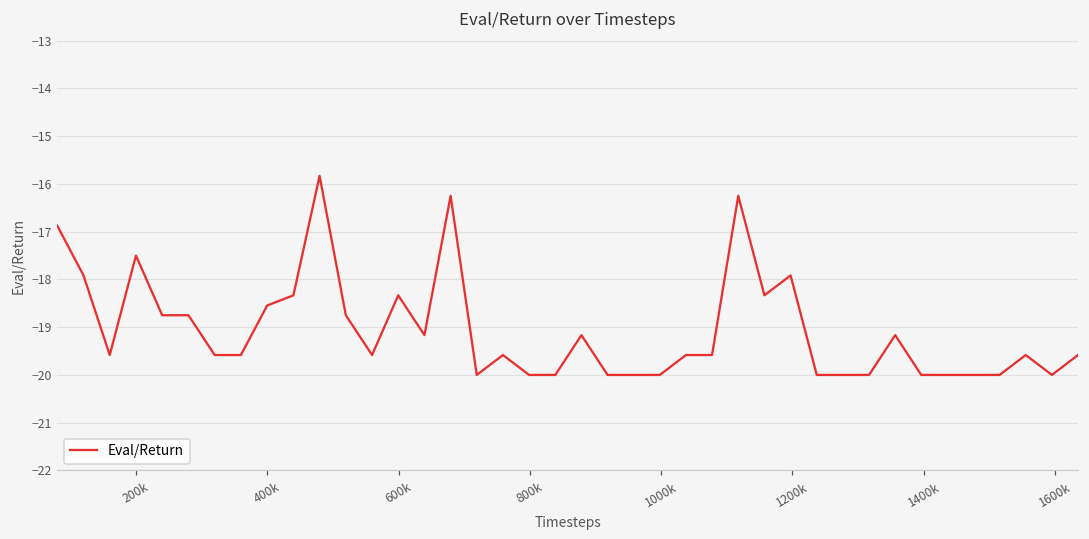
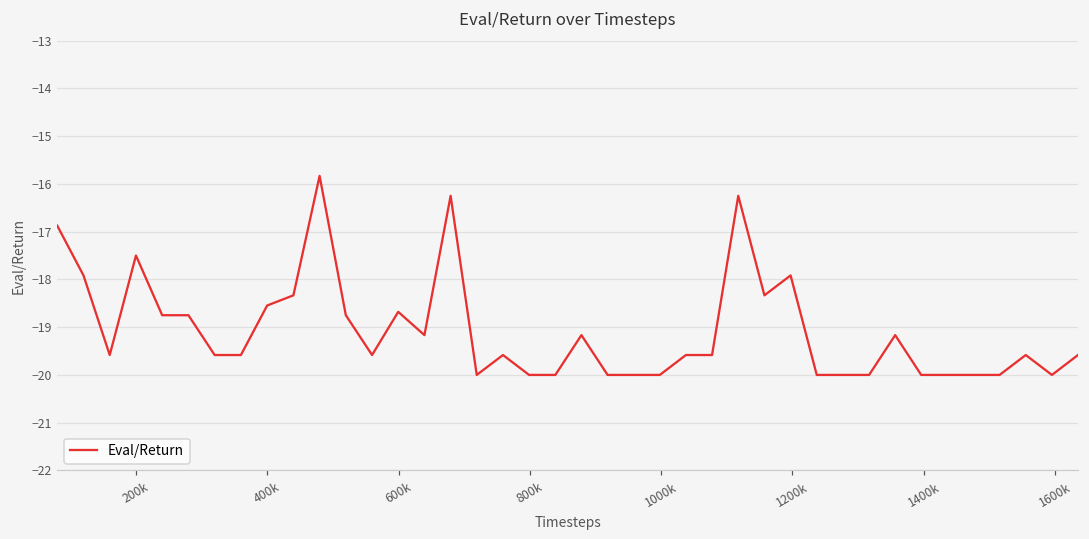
600k: -18.3 -> -18.7
